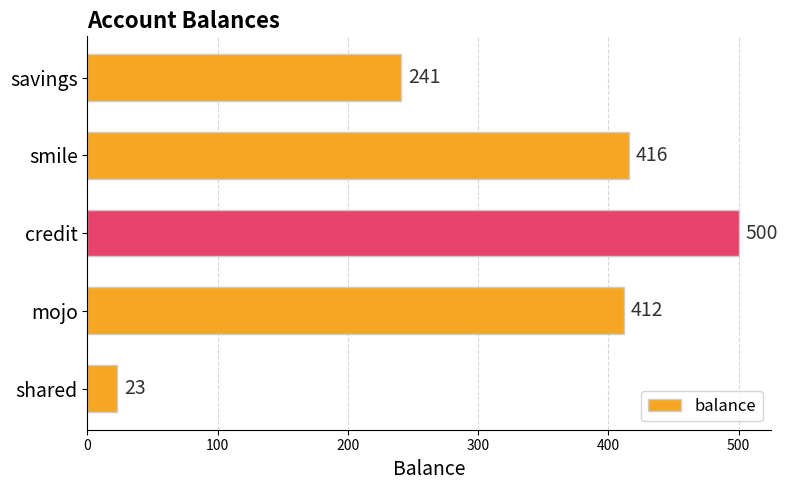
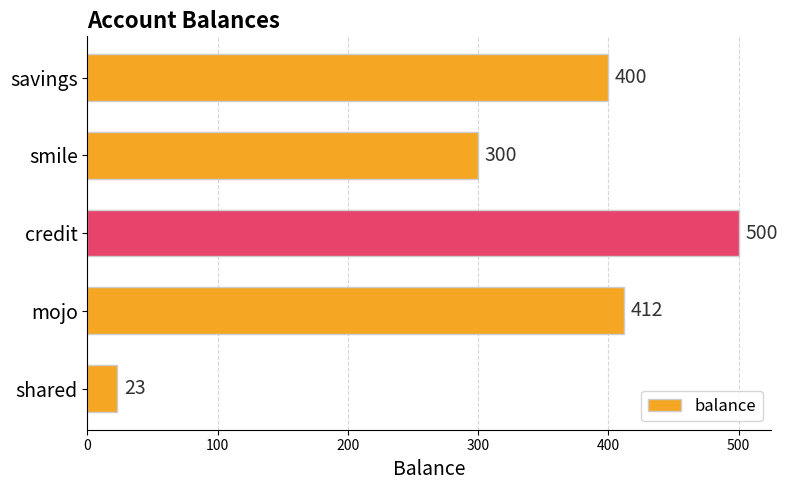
savings: 241 -> 400
smile: 416 -> 300
